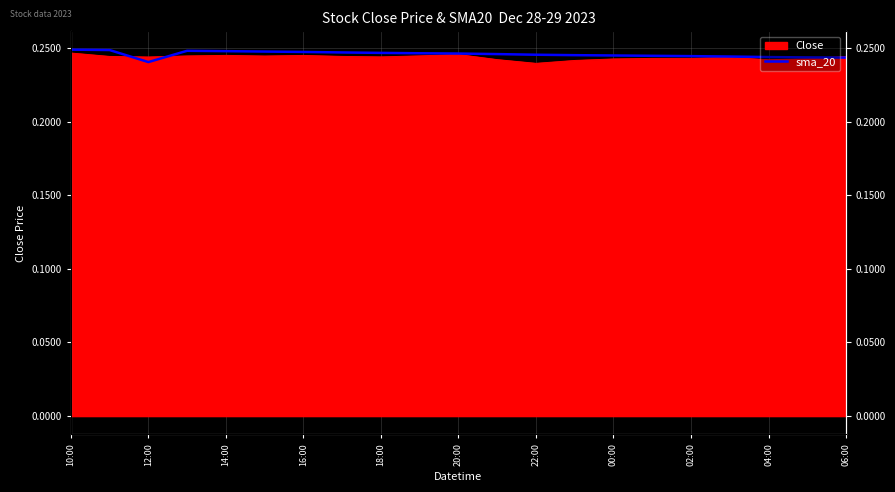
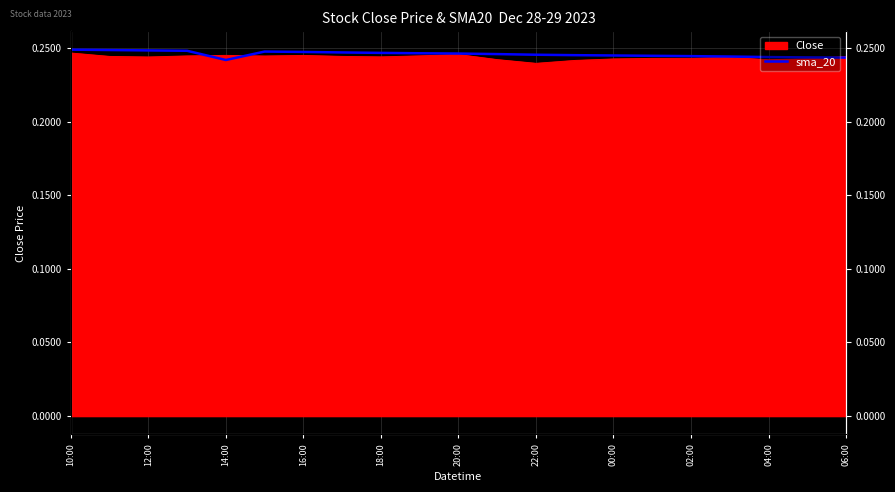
sma_20, 12:00: 0.240 -> 0.248
sma_20, 14:00: 0.248 -> 0.242
